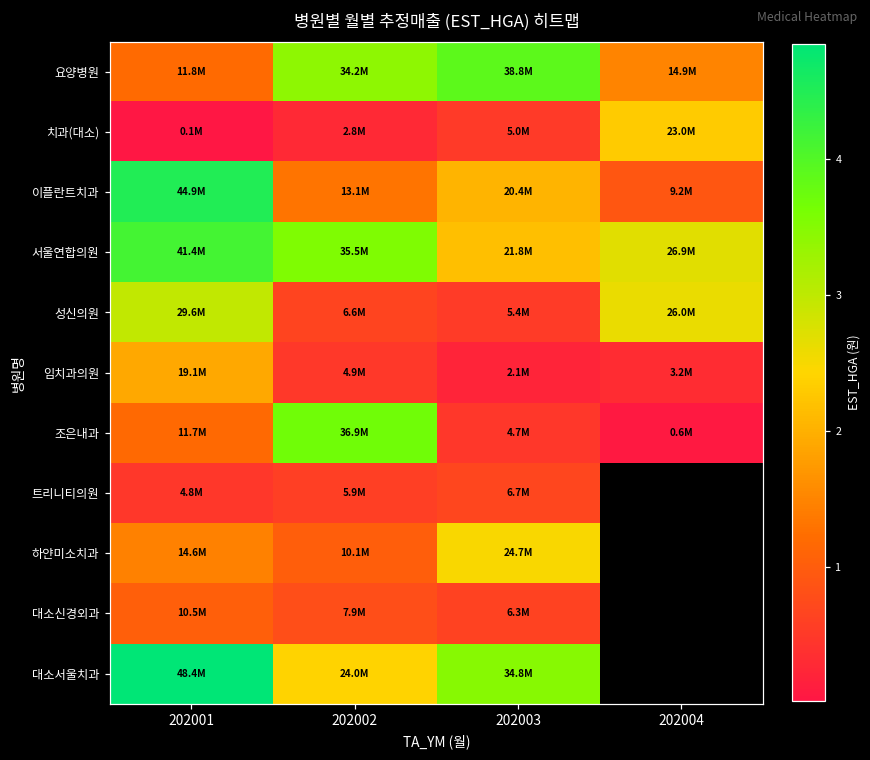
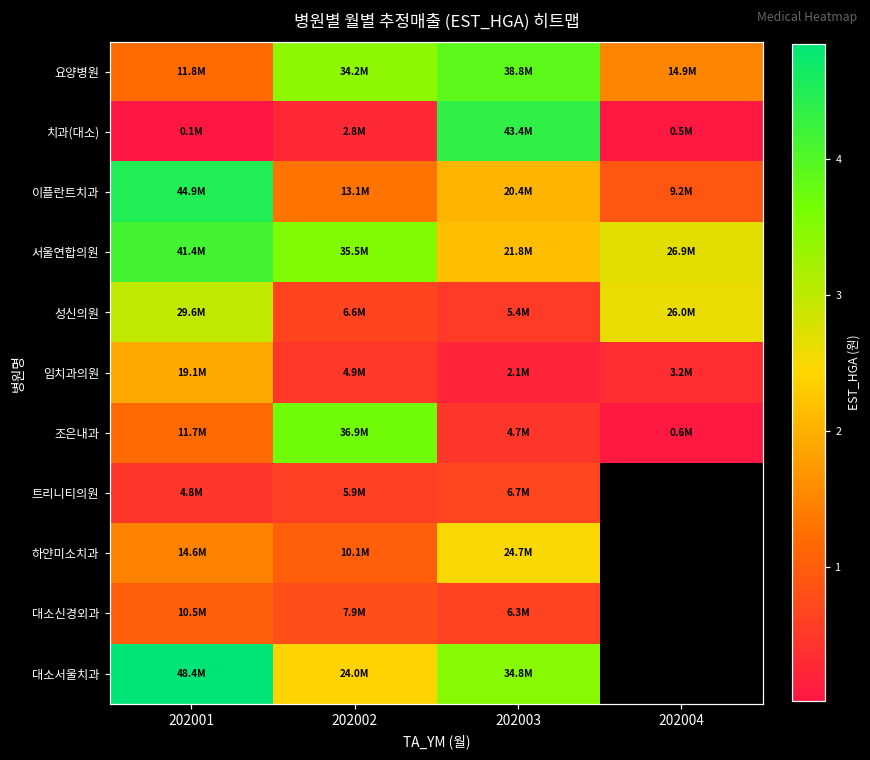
치과(대소), 202003: 5.0M -> 43.4M
치과(대소), 202004: 23.0M -> 0.5M
